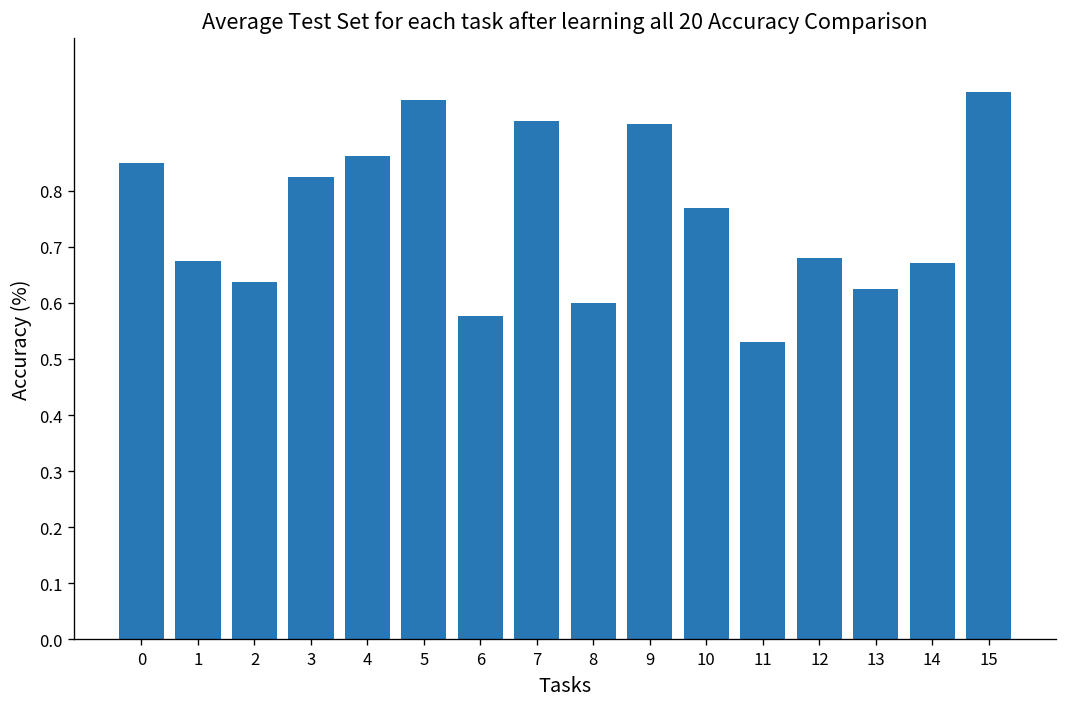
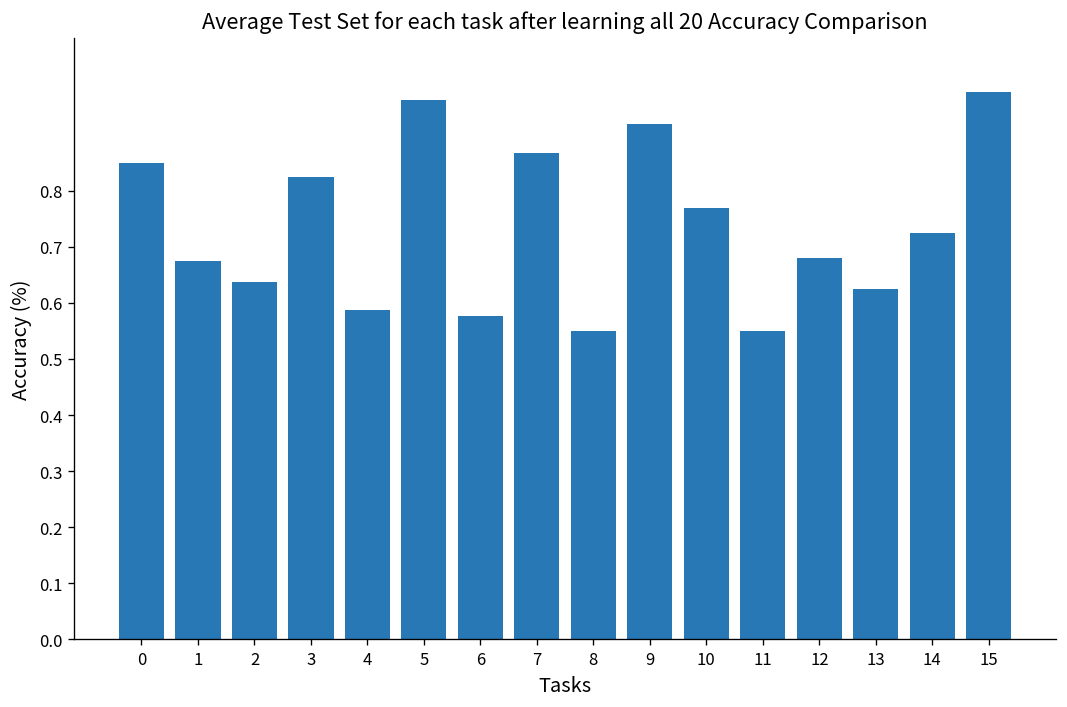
4: 0.86 -> 0.59
7: 0.93 -> 0.87
8: 0.60 -> 0.55
11: 0.53 -> 0.55
14: 0.67 -> 0.73
